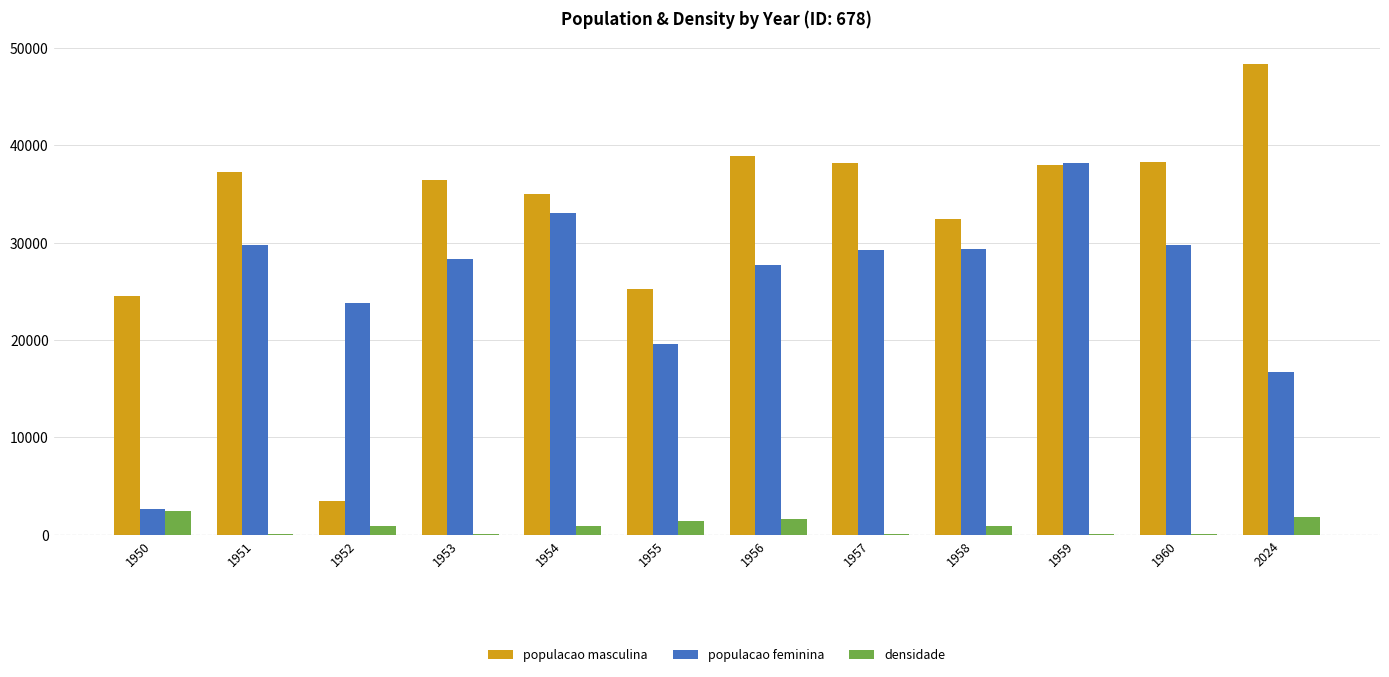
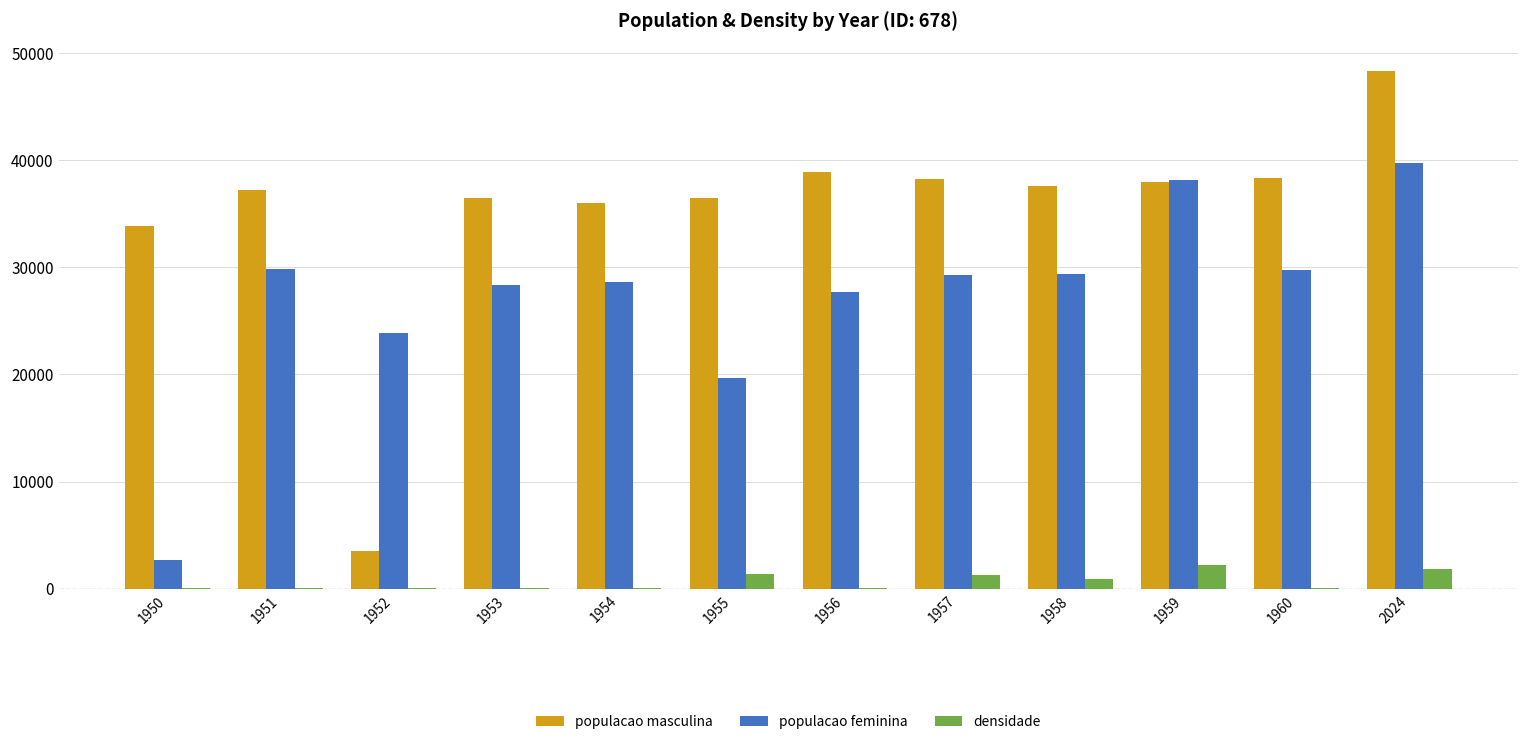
populacao masculina, 1950: 25000 -> 34000
densidade, 1950: 2000 -> 0
densidade, 1952: 1000 -> 0
populacao masculina, 1954: 35000 -> 36000
populacao feminina, 1954: 33000 -> 29000
densidade, 1954: 1000 -> 0
populacao masculina, 1955: 25000 -> 36000
densidade, 1956: 2000 -> 0
densidade, 1957: 0 -> 1000
populacao masculina, 1958: 32000 -> 38000
densidade, 1959: 0 -> 2000
populacao feminina, 2024: 17000 -> 40000
